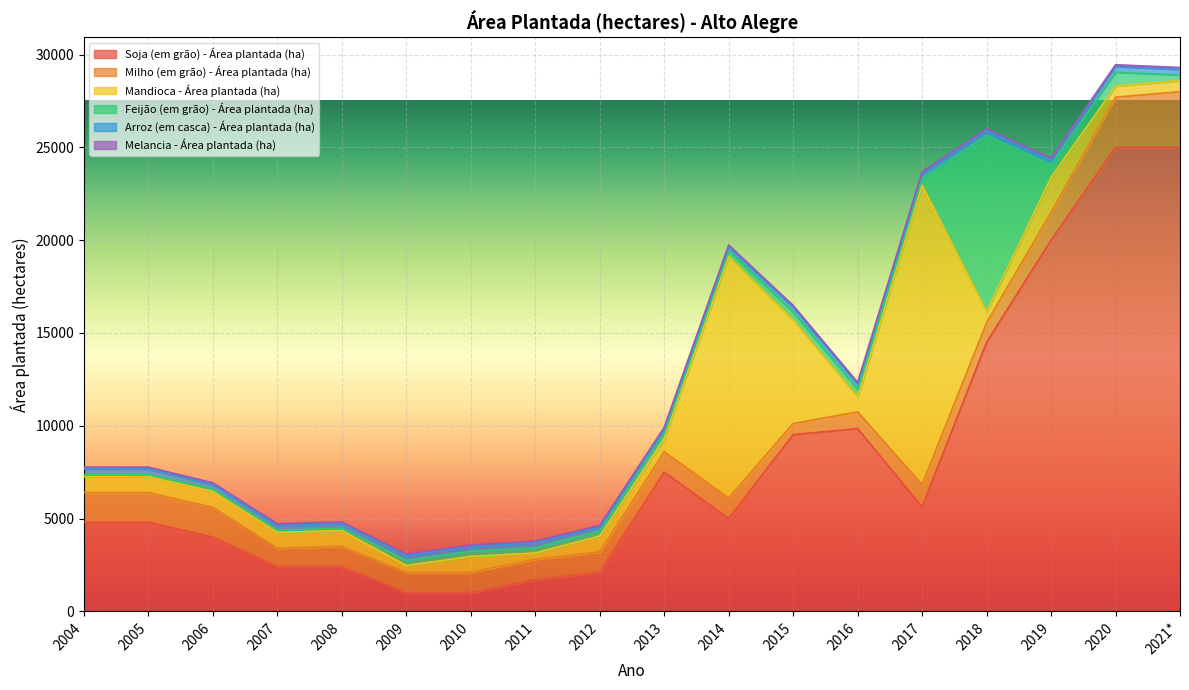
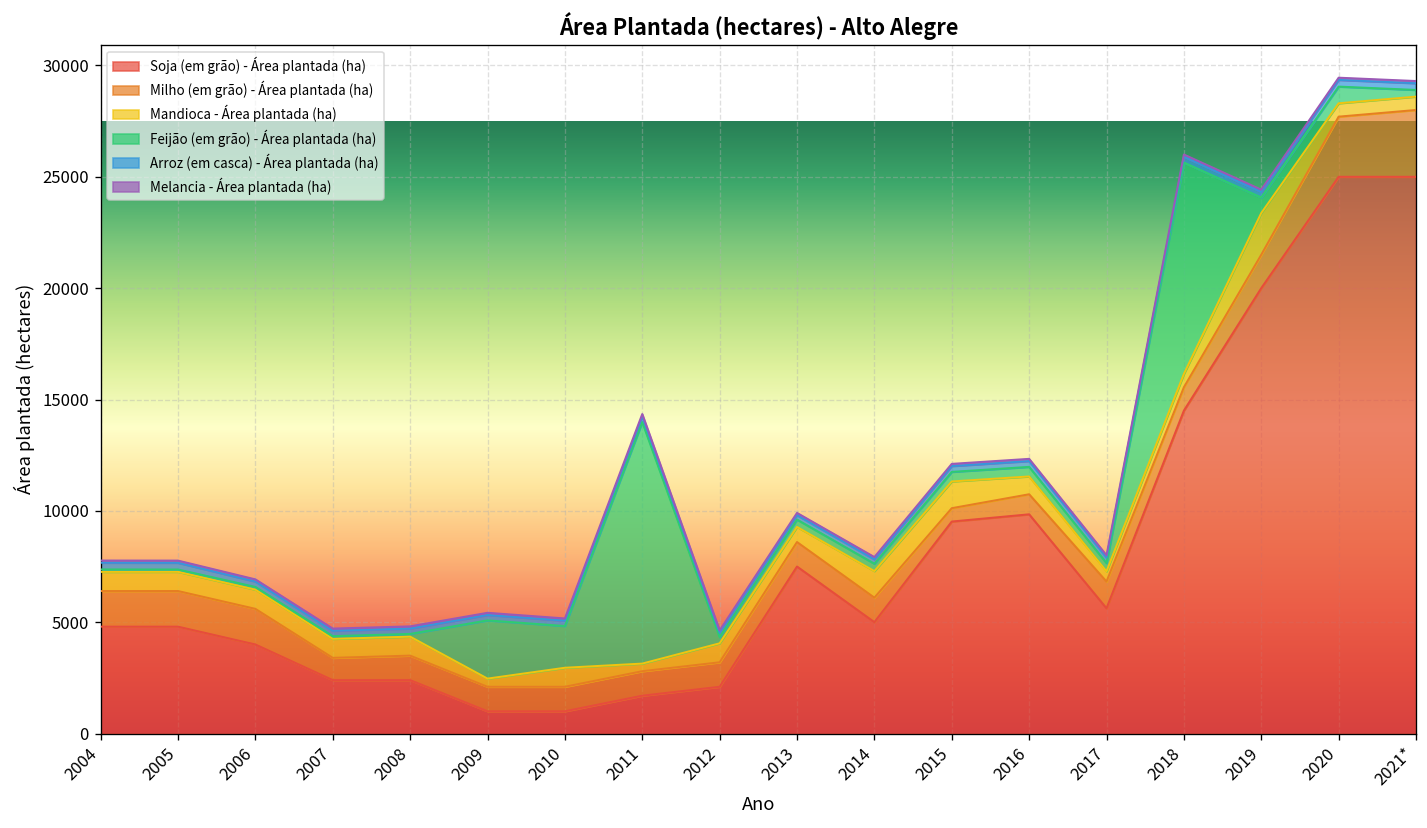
Feijão (em grão) - Área plantada (ha), 2009: 300 -> 2600
Feijão (em grão) - Área plantada (ha), 2010: 300 -> 1900
Feijão (em grão) - Área plantada (ha), 2011: 300 -> 10800
Mandioca - Área plantada (ha), 2014: 13000 -> 1200
Mandioca - Área plantada (ha), 2015: 5600 -> 1200
Mandioca - Área plantada (ha), 2017: 16100 -> 500
